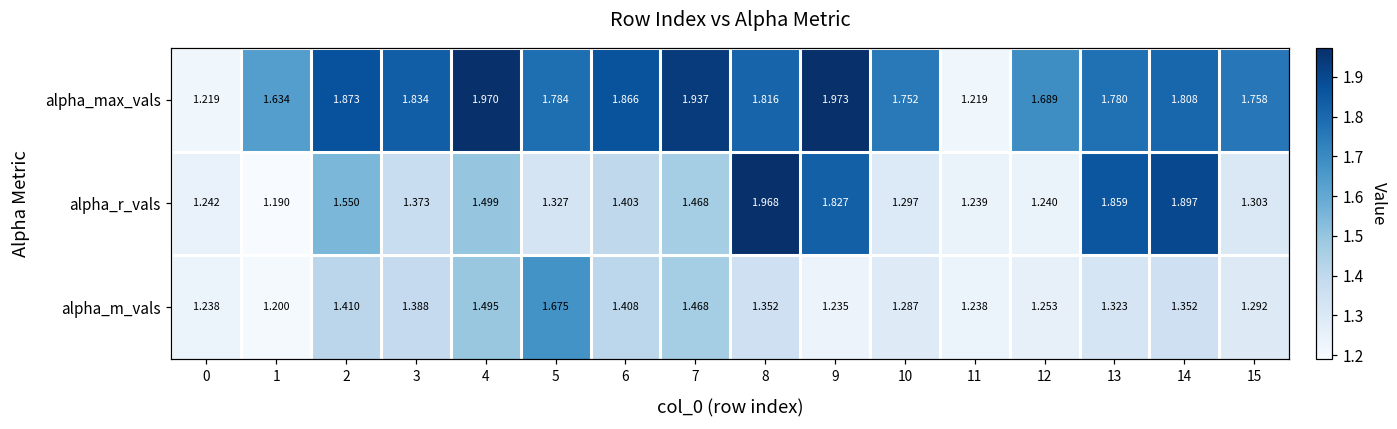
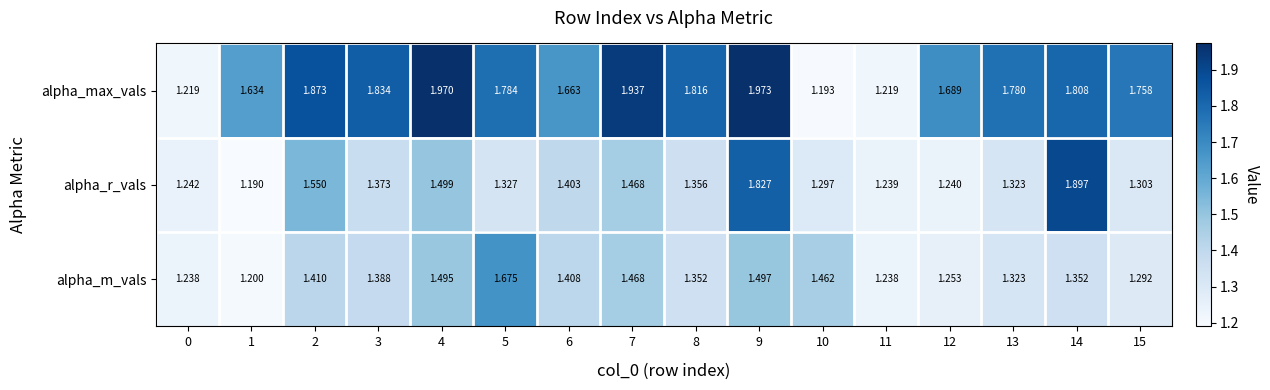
alpha_max_vals, 6: 1.866 -> 1.663
alpha_max_vals, 10: 1.752 -> 1.193
alpha_r_vals, 8: 1.968 -> 1.356
alpha_r_vals, 13: 1.859 -> 1.323
alpha_m_vals, 9: 1.235 -> 1.497
alpha_m_vals, 10: 1.287 -> 1.462
